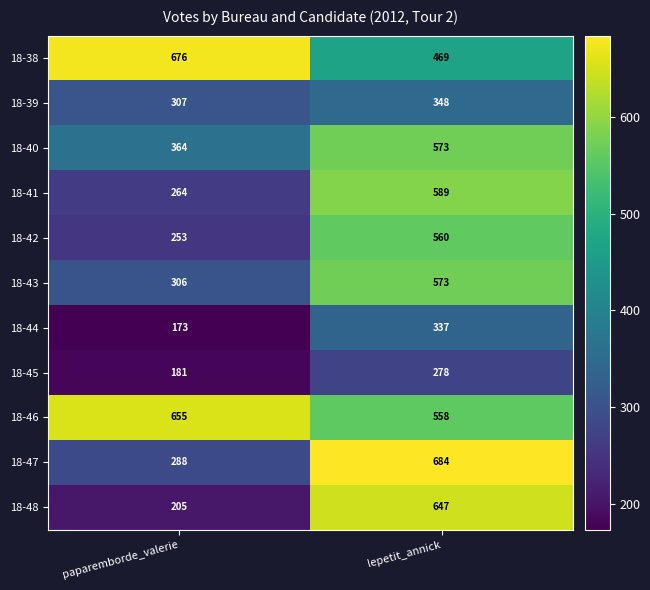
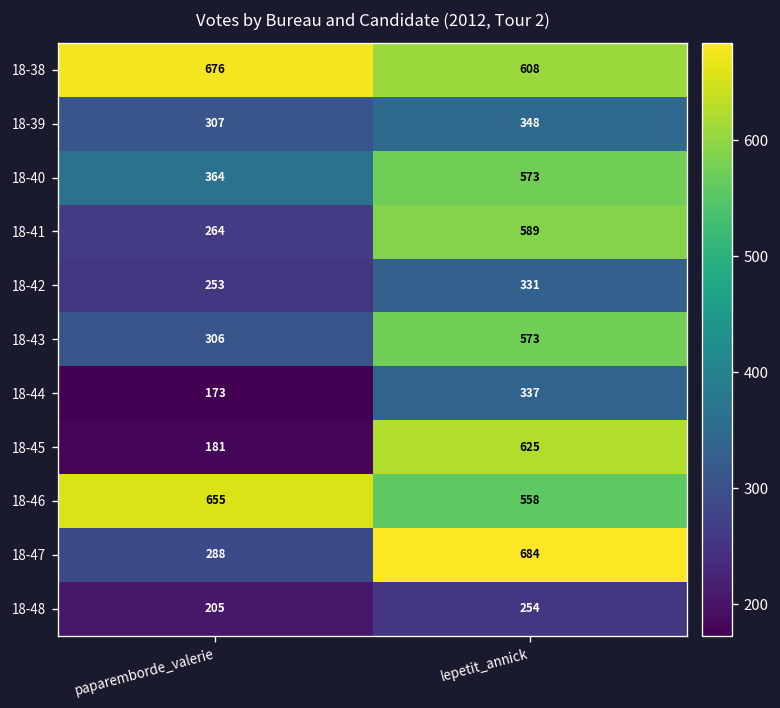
18-38, lepetit_annick: 469 -> 608
18-42, lepetit_annick: 560 -> 331
18-45, lepetit_annick: 278 -> 625
18-48, lepetit_annick: 647 -> 254
